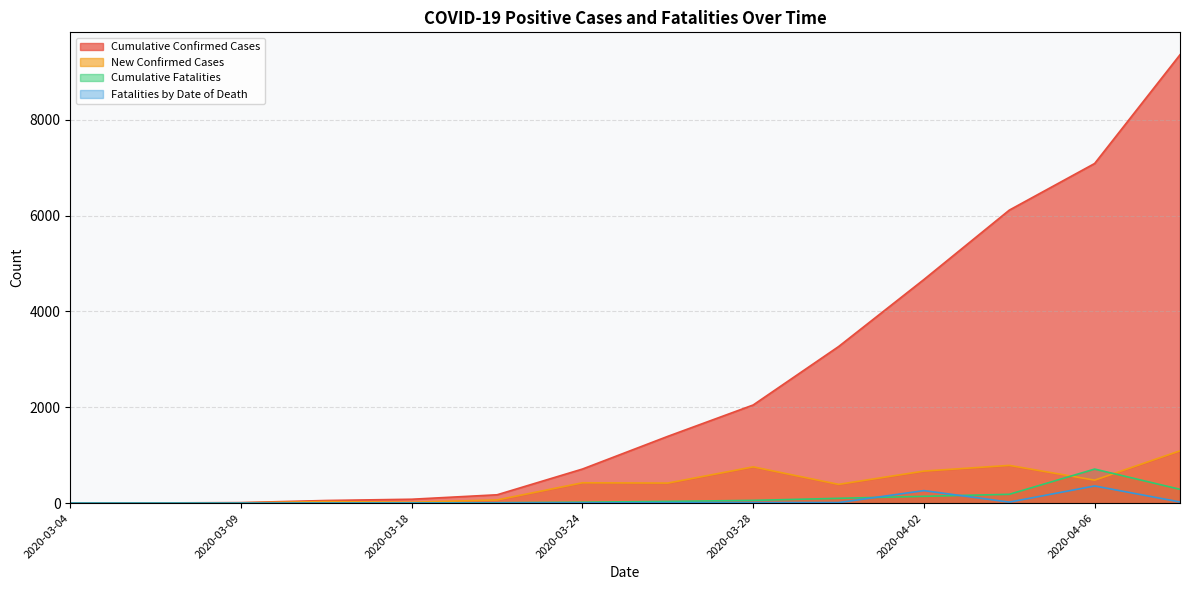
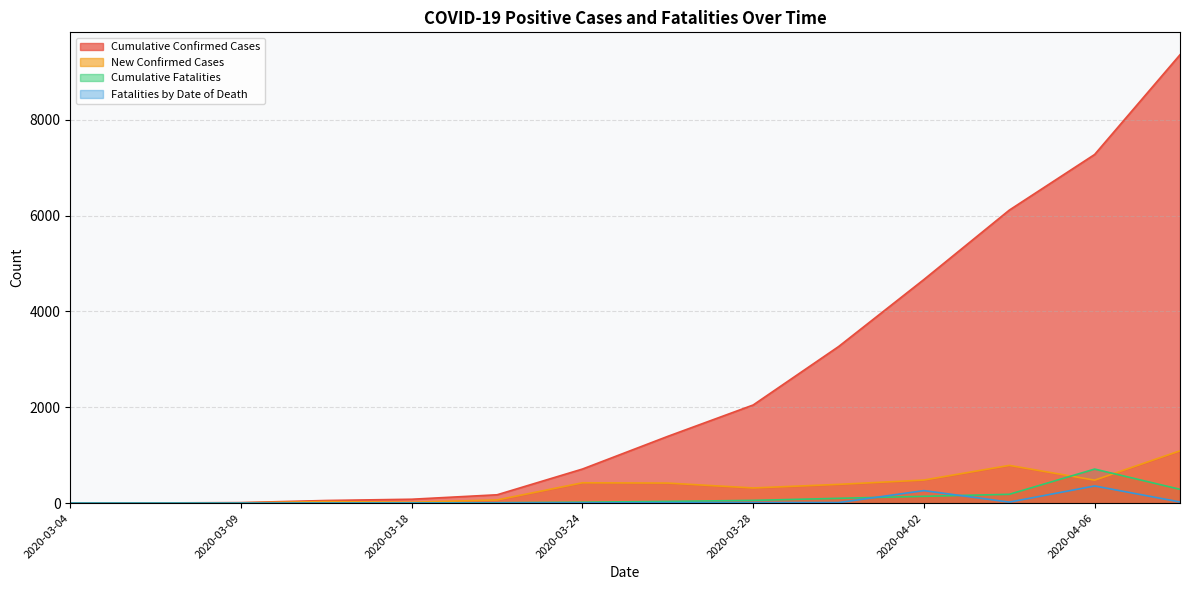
New Confirmed Cases, 2020-03-28: 800 -> 300
New Confirmed Cases, 2020-04-02: 700 -> 500
Cumulative Confirmed Cases, 2020-04-06: 7100 -> 7300
